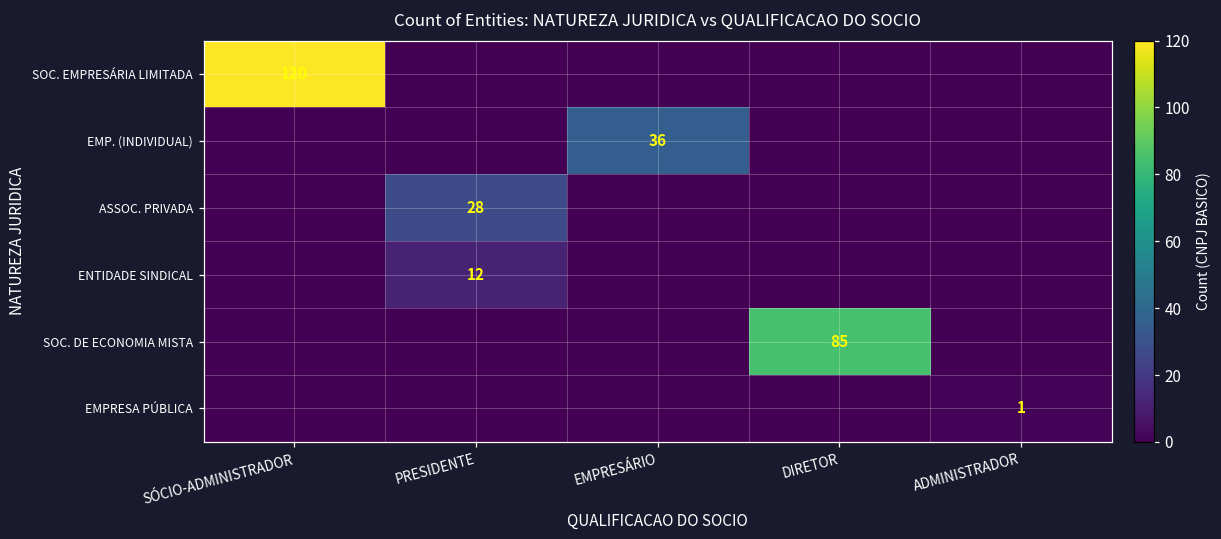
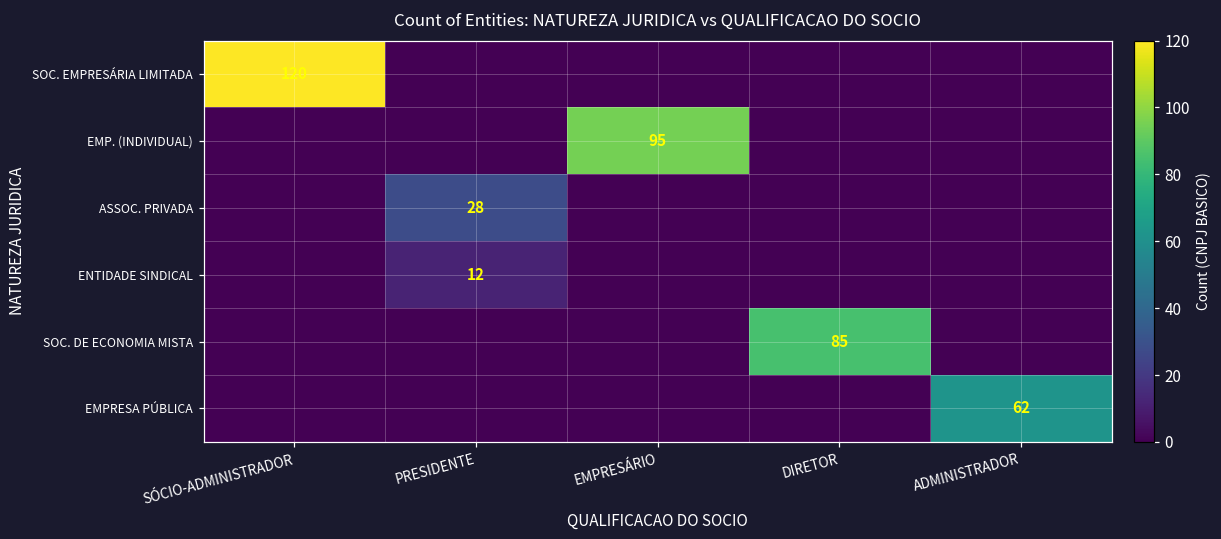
EMP. (INDIVIDUAL), EMPRESÁRIO: 36 -> 95
EMPRESA PÚBLICA, ADMINISTRADOR: 1 -> 62
